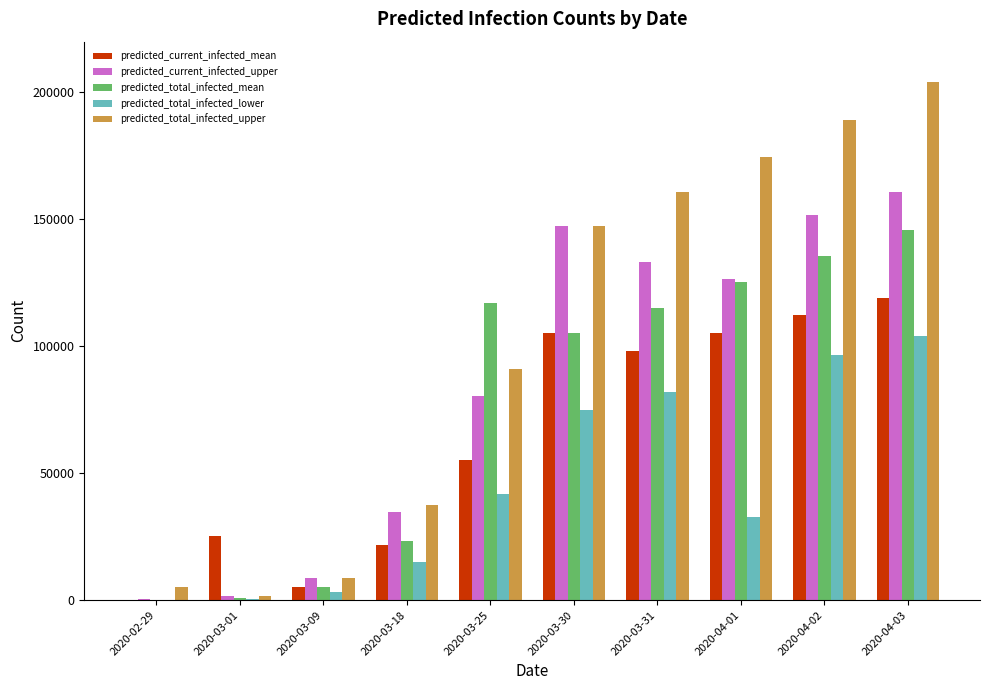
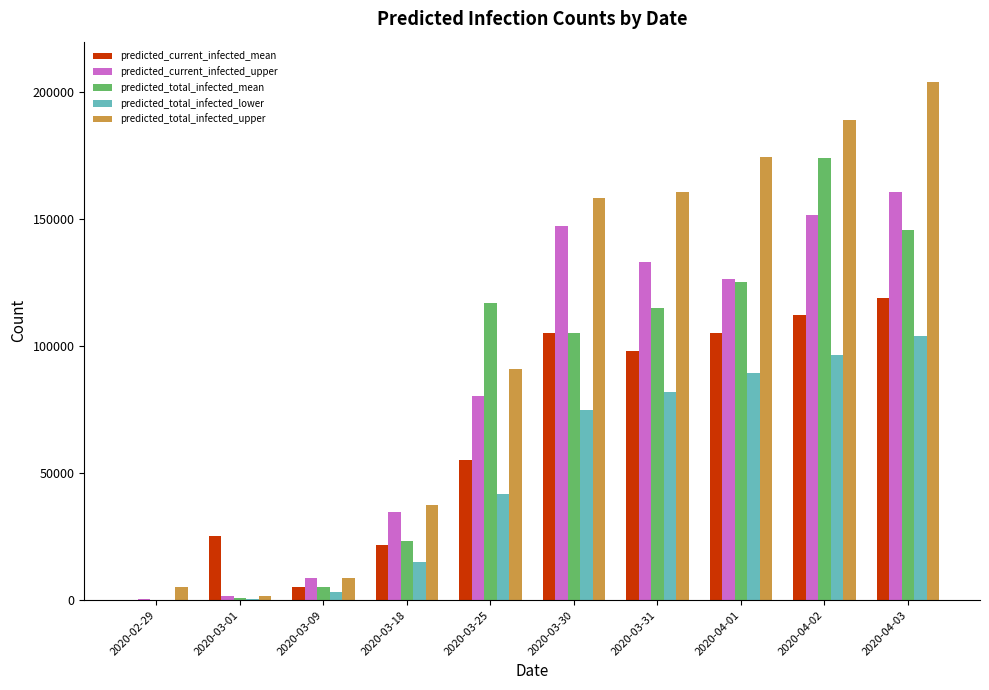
predicted_total_infected_upper, 2020-03-30: 147000 -> 158000
predicted_total_infected_lower, 2020-04-01: 33000 -> 89000
predicted_total_infected_mean, 2020-04-02: 135000 -> 174000
